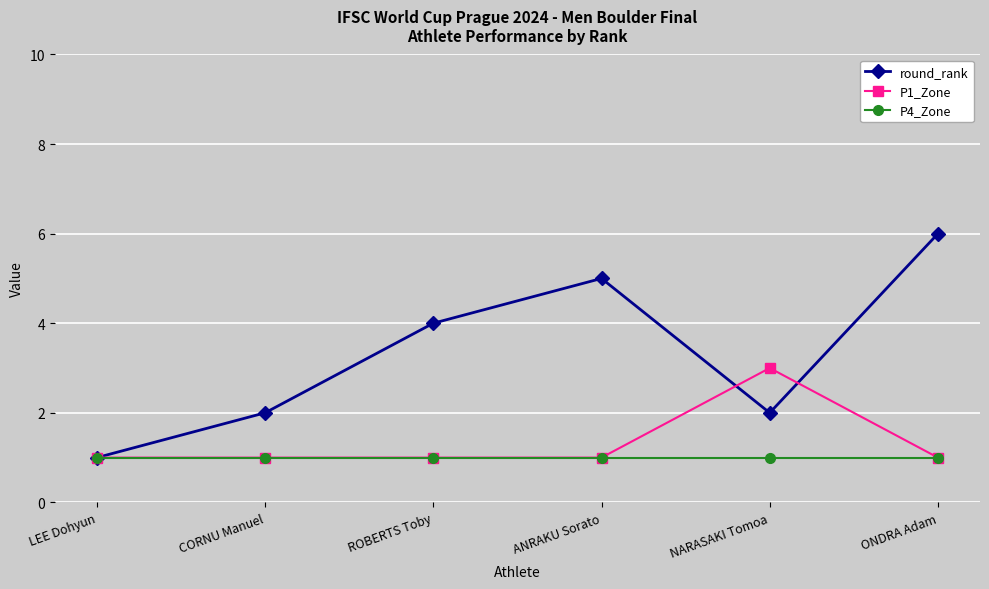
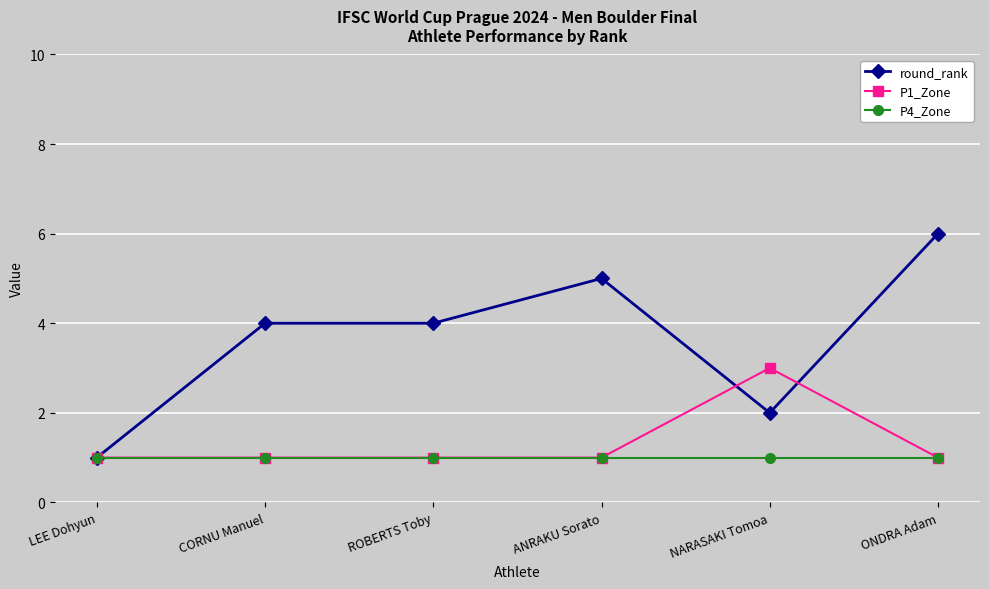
round_rank, CORNU Manuel: 2 -> 4
